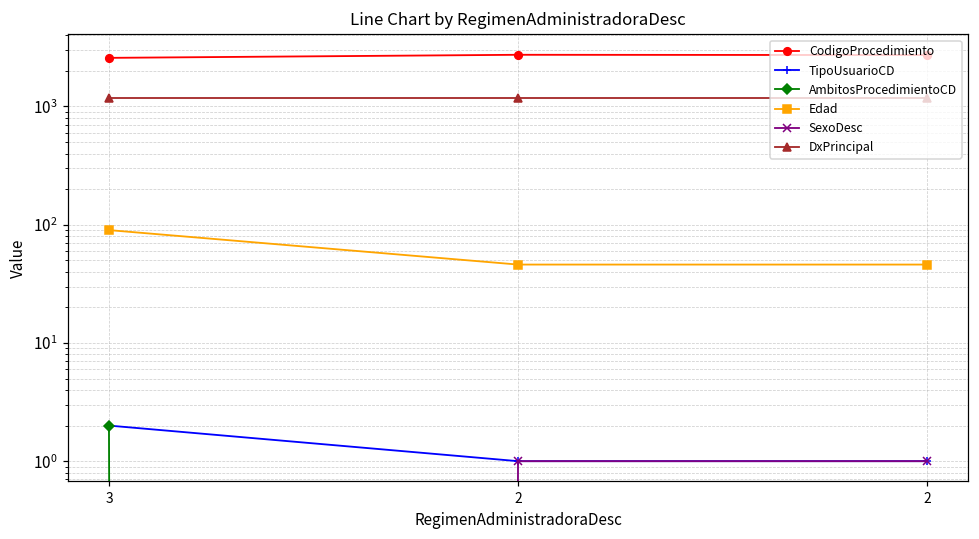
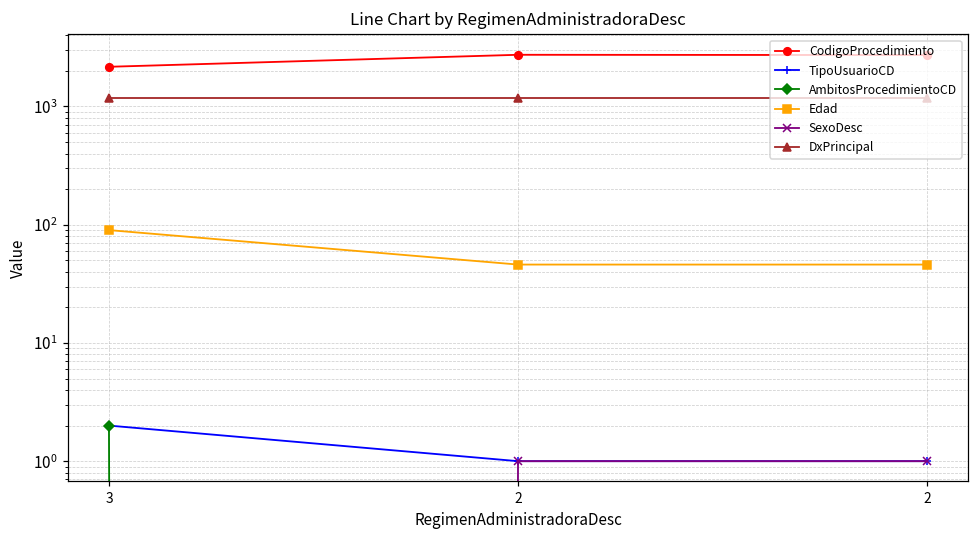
CodigoProcedimiento, 3: 2600 -> 2200
